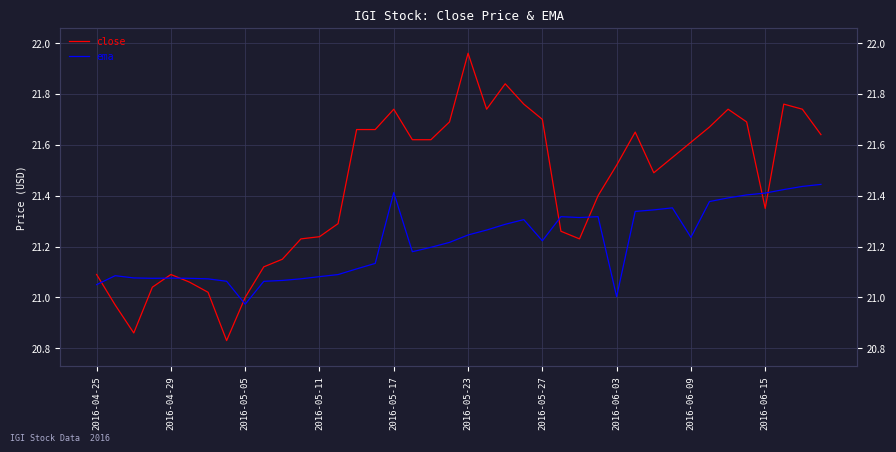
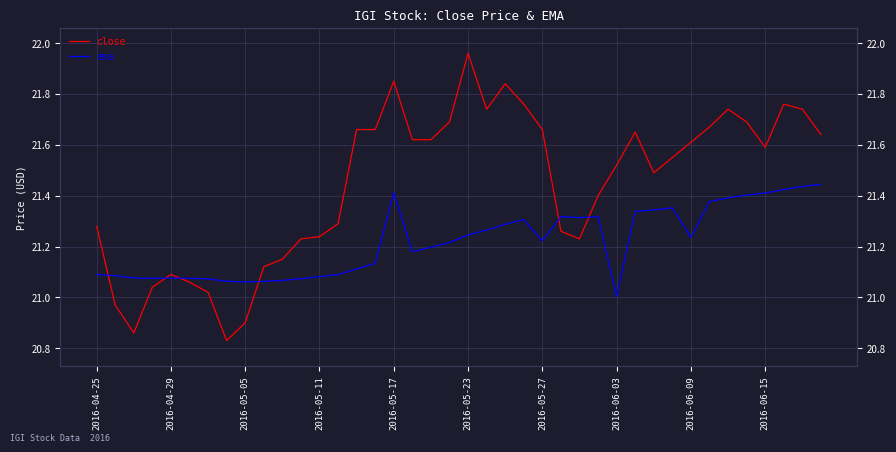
close, 2016-04-25: 21.09 -> 21.28
ema, 2016-04-25: 21.05 -> 21.09
close, 2016-05-05: 21.0 -> 20.9
ema, 2016-05-05: 20.97 -> 21.06
close, 2016-05-17: 21.74 -> 21.85
close, 2016-05-27: 21.70 -> 21.66
close, 2016-06-15: 21.35 -> 21.59
